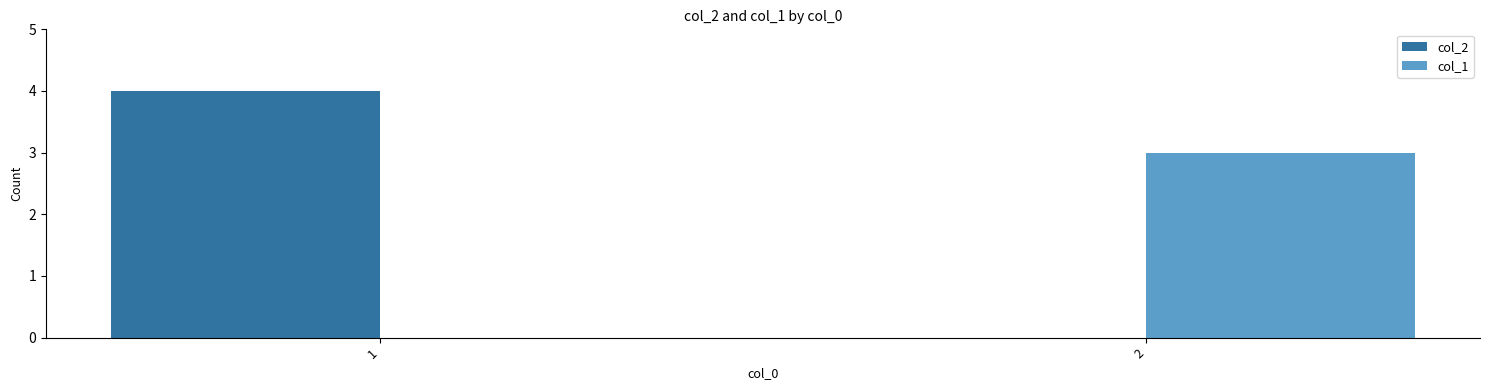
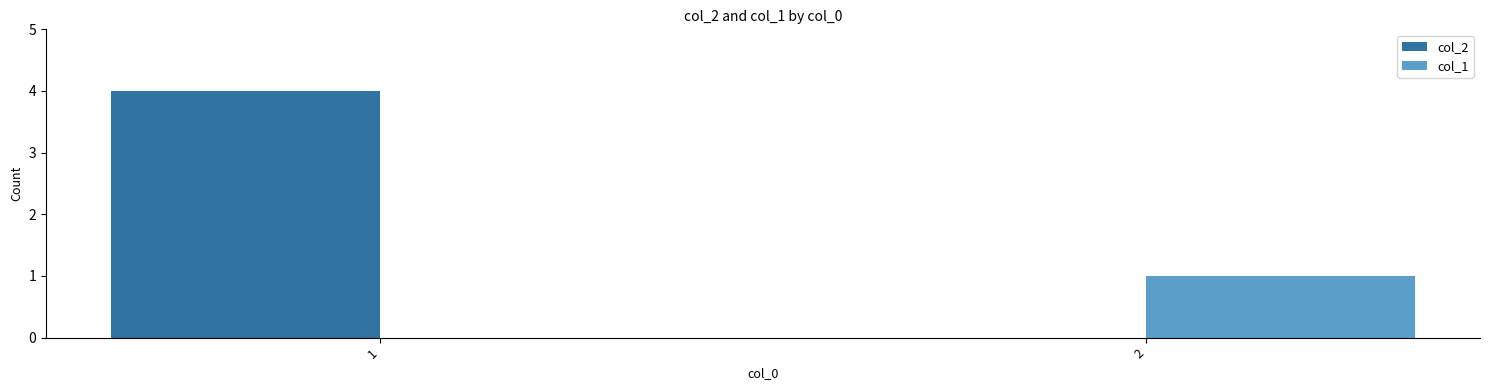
col_1, 2: 3 -> 1
